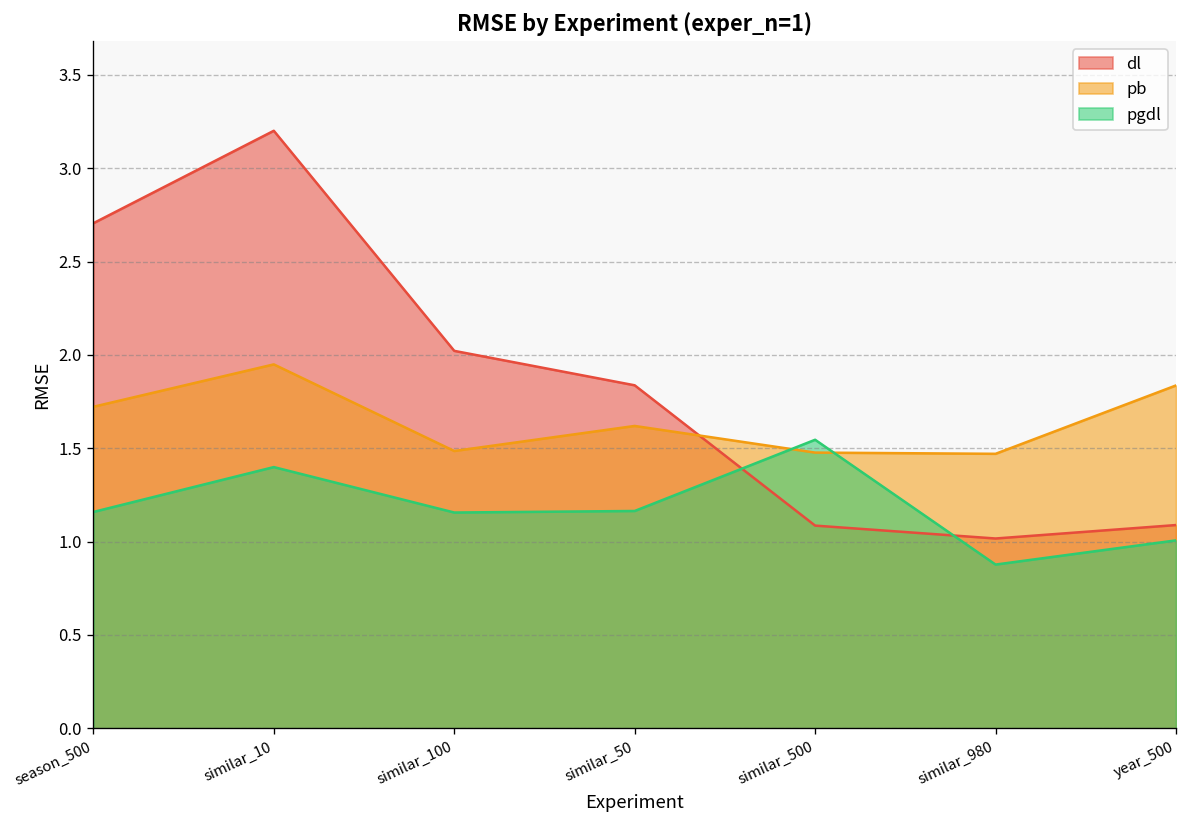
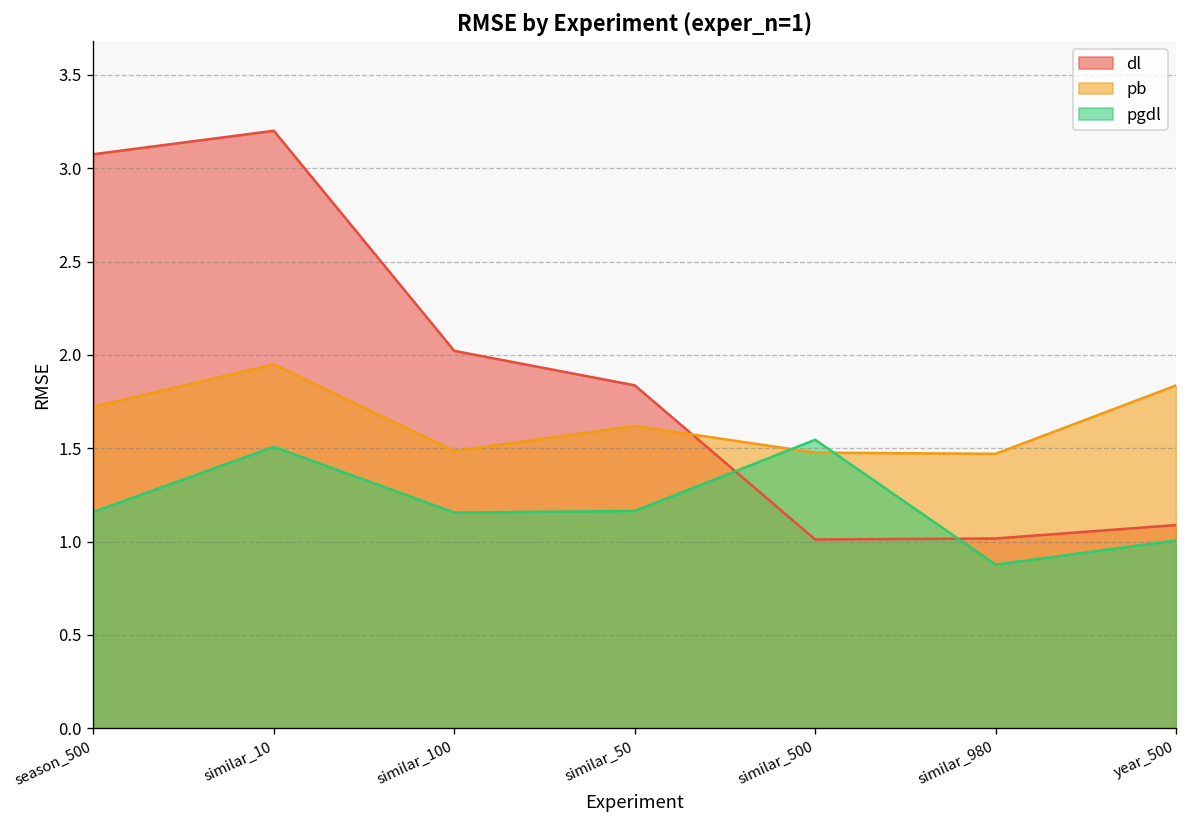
dl, season_500: 2.71 -> 3.07
pgdl, similar_10: 1.40 -> 1.51
dl, similar_500: 1.09 -> 1.01
